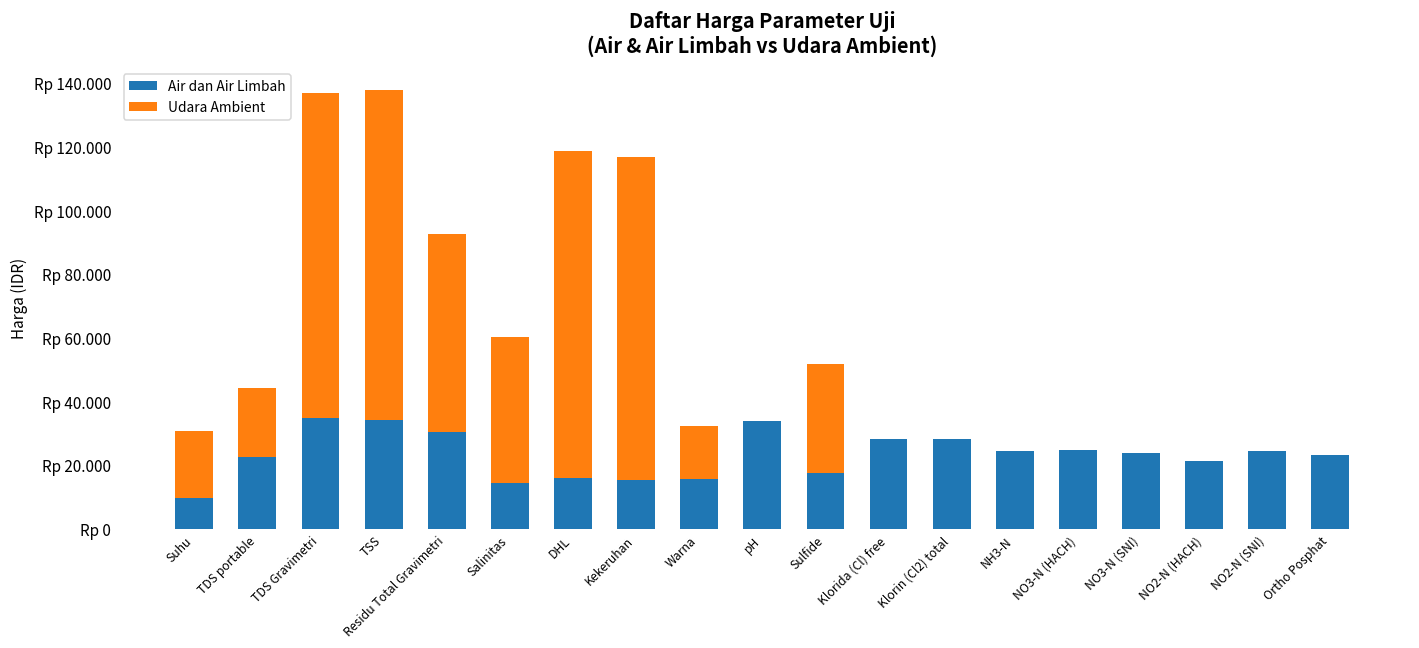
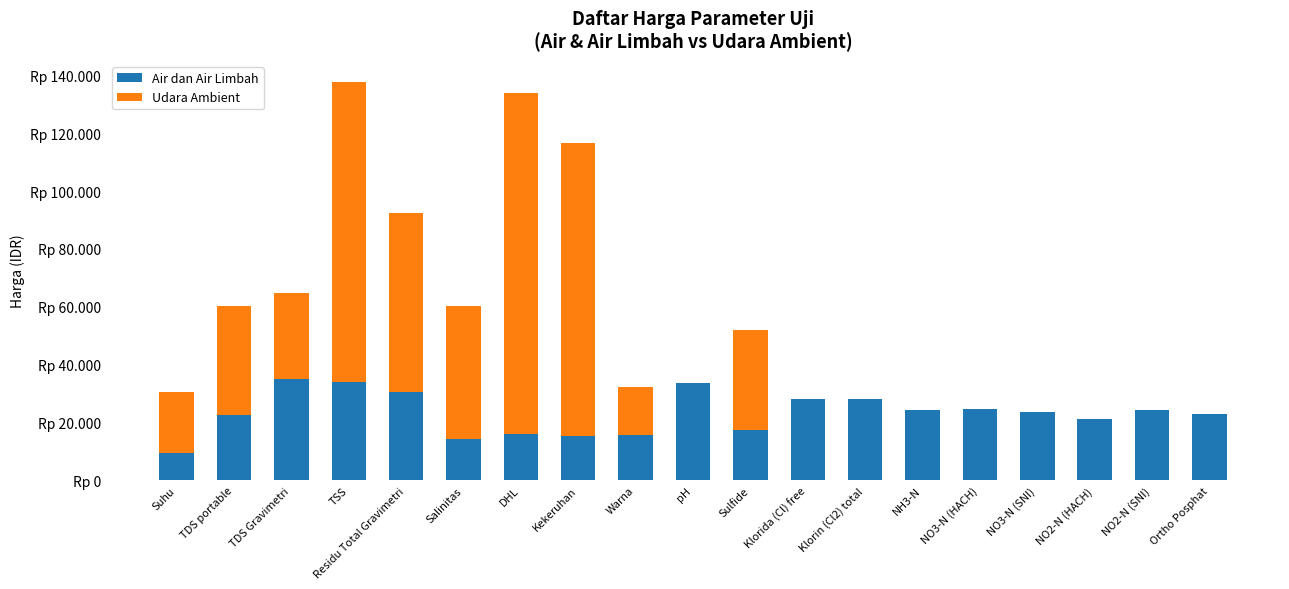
Udara Ambient, TDS portable: Rp 22 -> Rp 38
Udara Ambient, TDS Gravimetri: Rp 102 -> Rp 30
Udara Ambient, DHL: Rp 103 -> Rp 118
